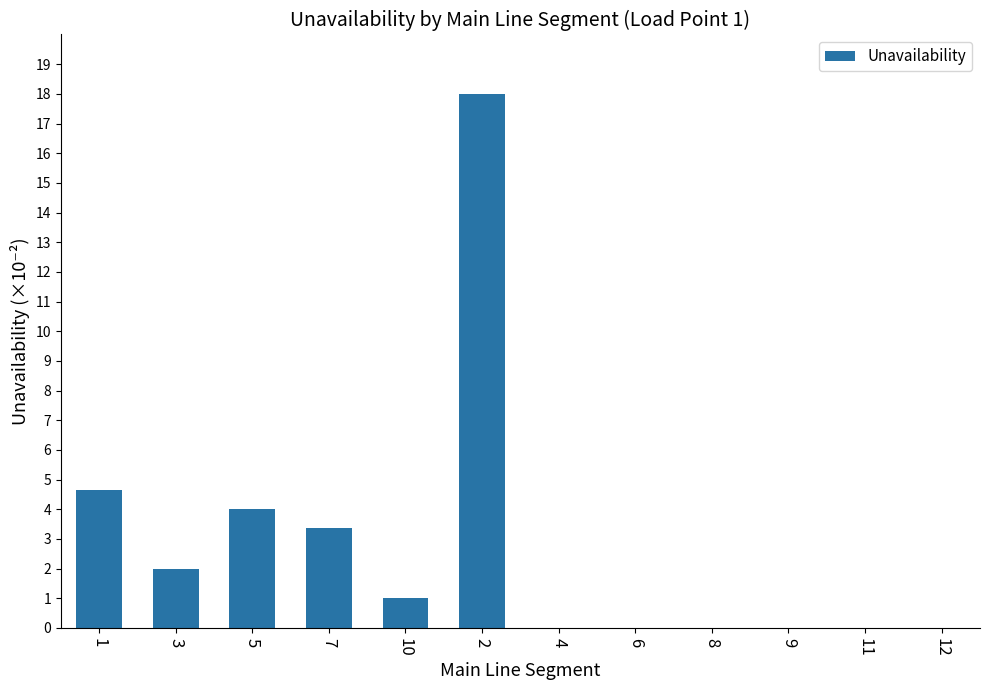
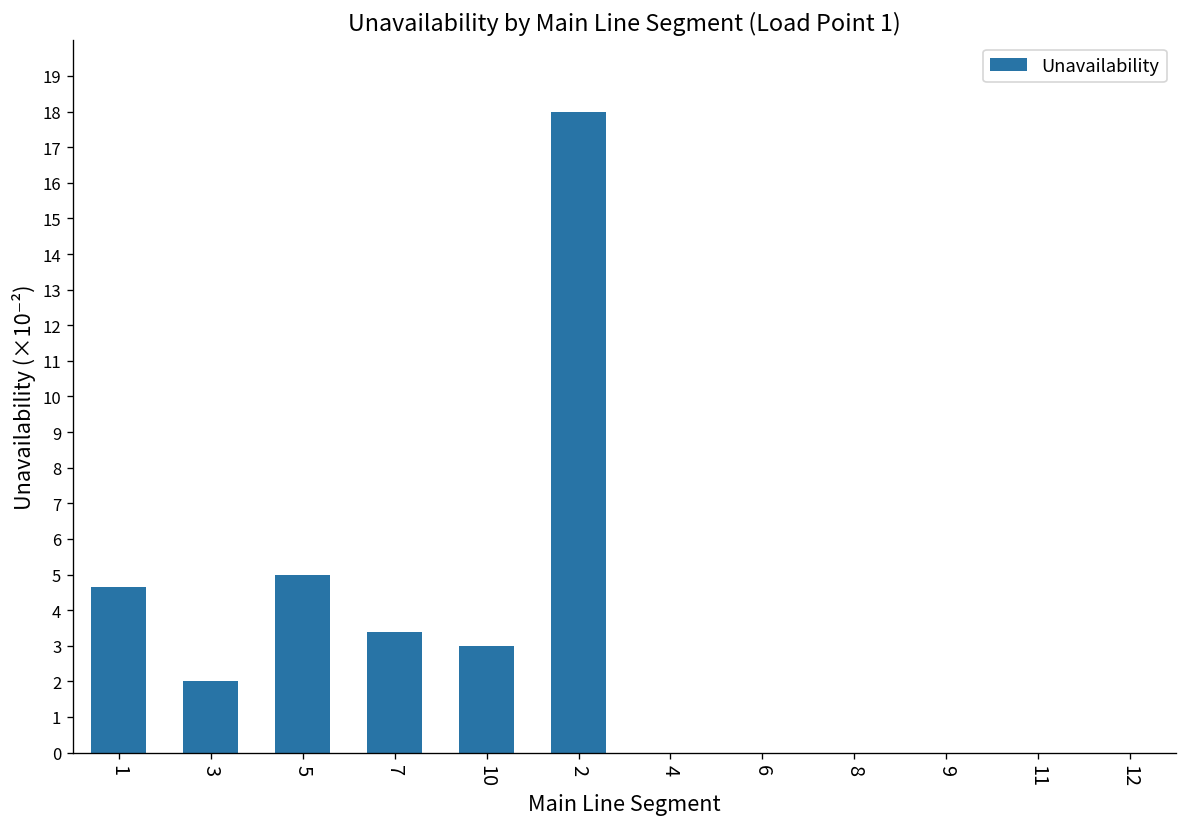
5: 4.0 -> 5.0
10: 1.0 -> 3.0
